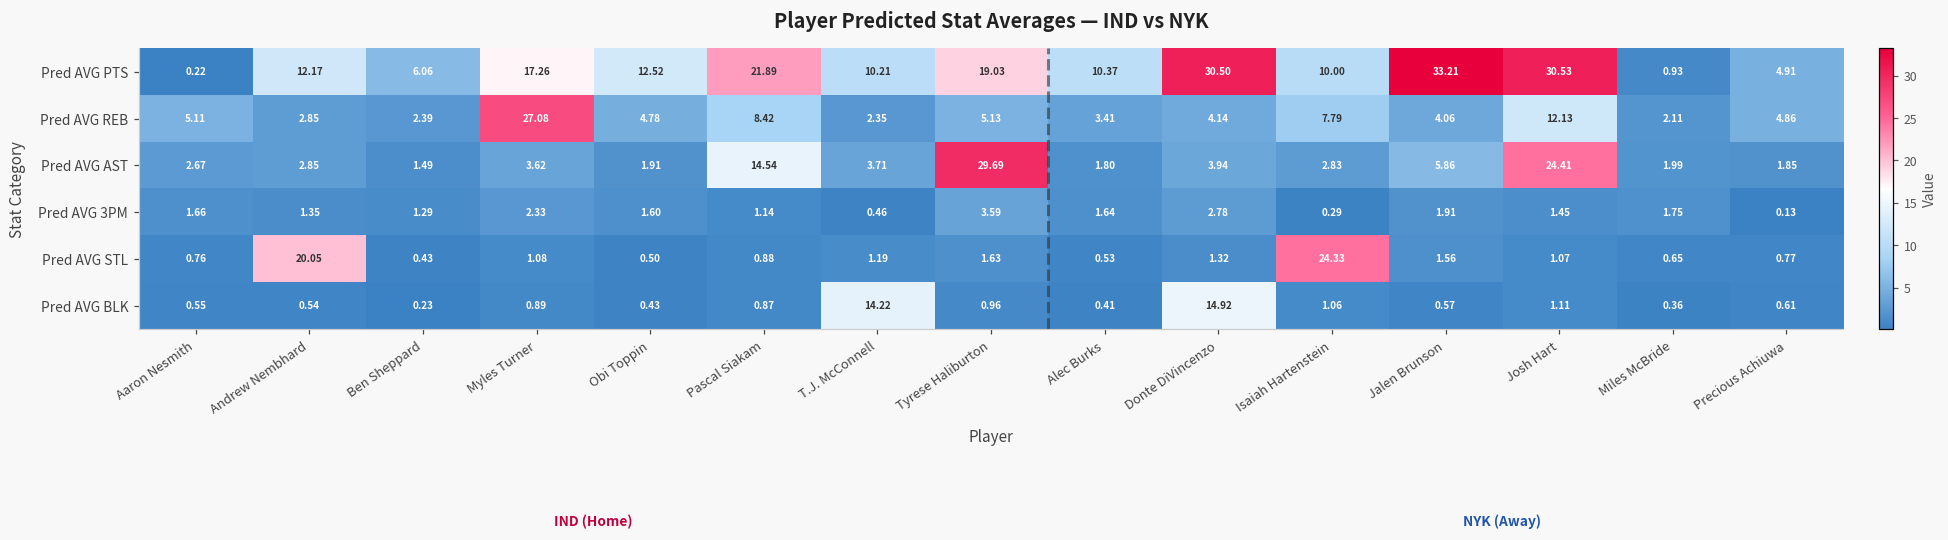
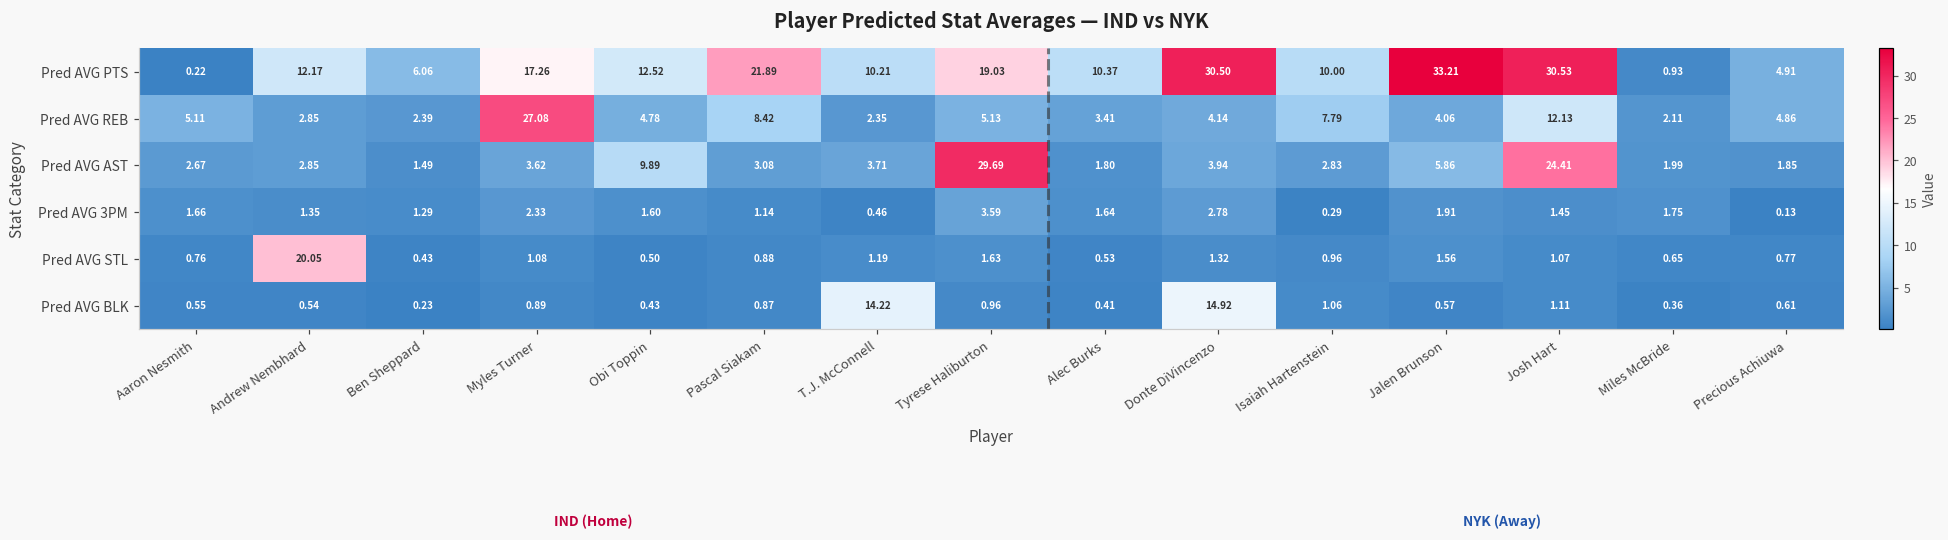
Pred AVG AST, Obi Toppin: 1.91 -> 9.89
Pred AVG AST, Pascal Siakam: 14.54 -> 3.08
Pred AVG STL, Isaiah Hartenstein: 24.33 -> 0.96
